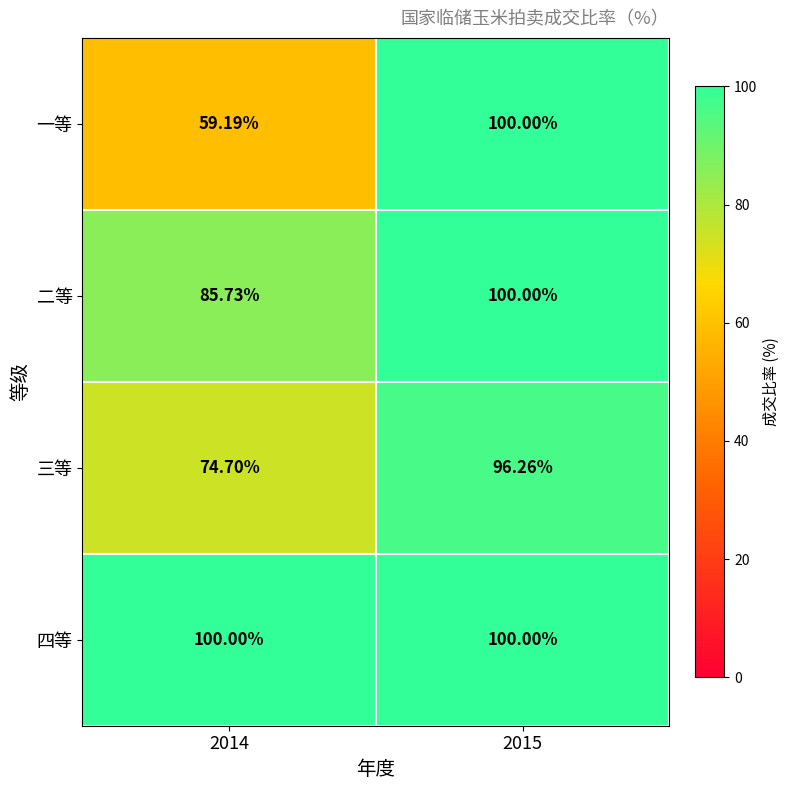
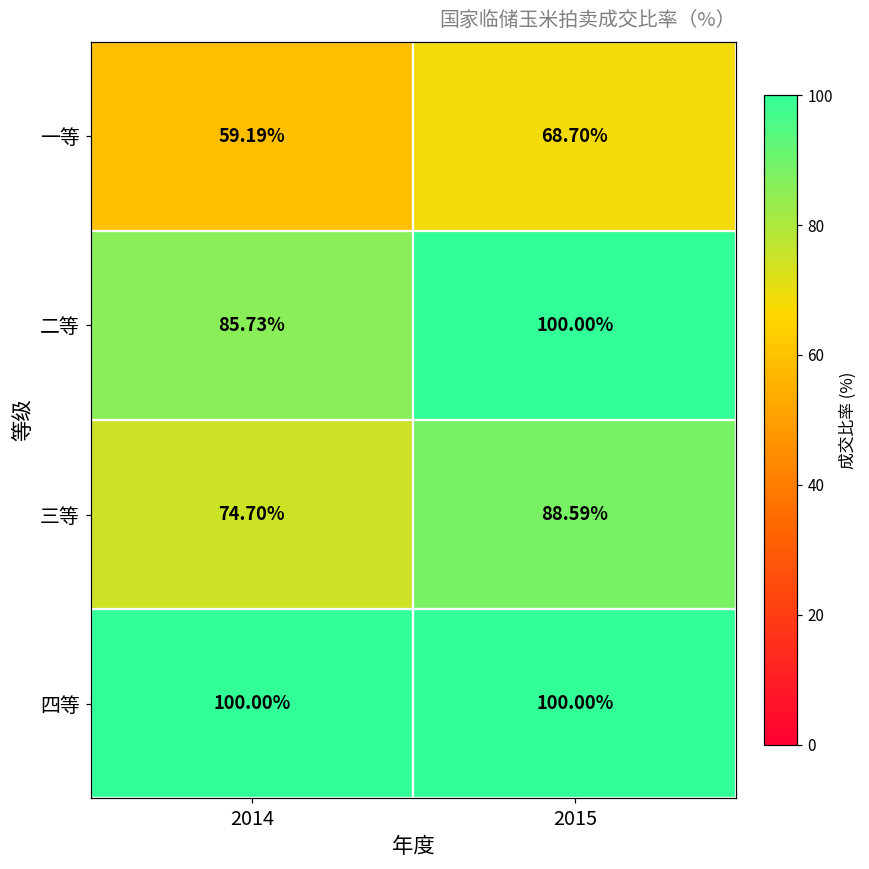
一等, 2015: 100.00% -> 68.70%
三等, 2015: 96.26% -> 88.59%
